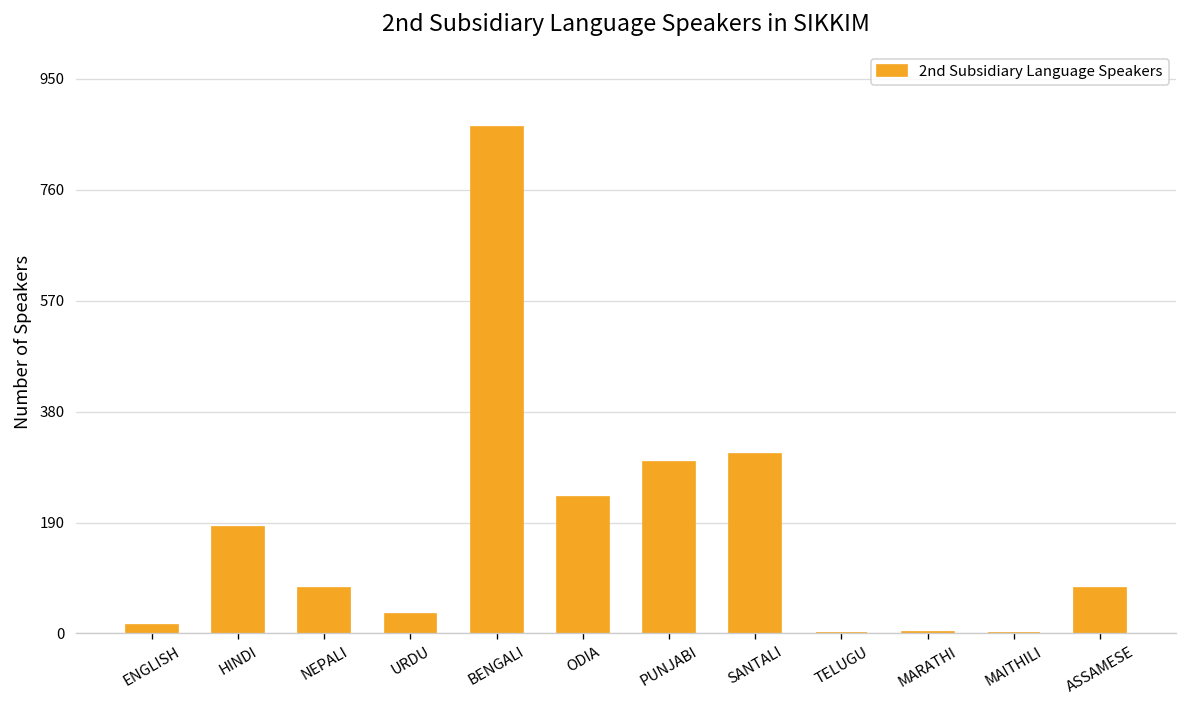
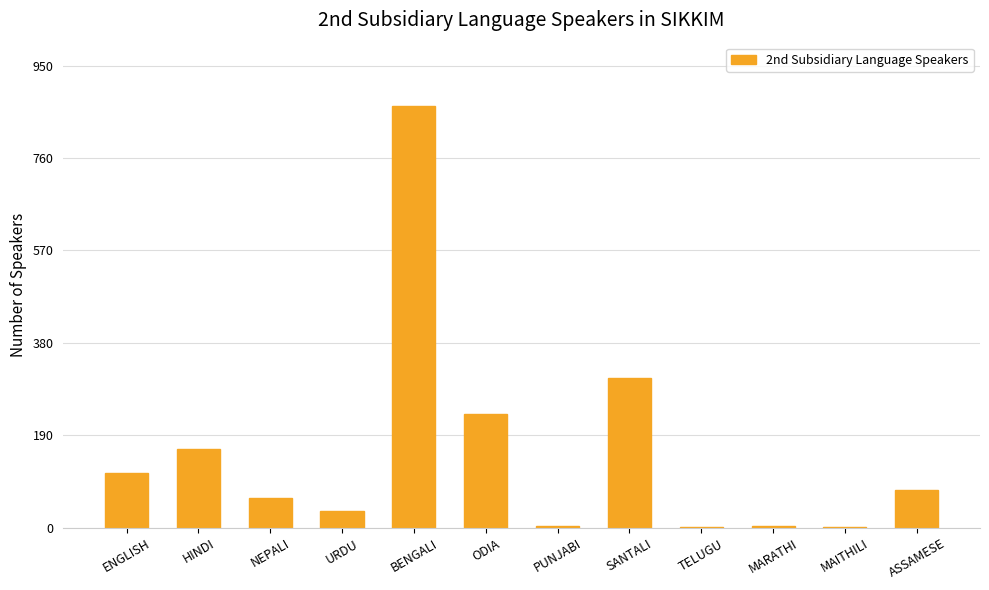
ENGLISH: 10 -> 110
HINDI: 180 -> 160
NEPALI: 80 -> 60
PUNJABI: 290 -> 0
